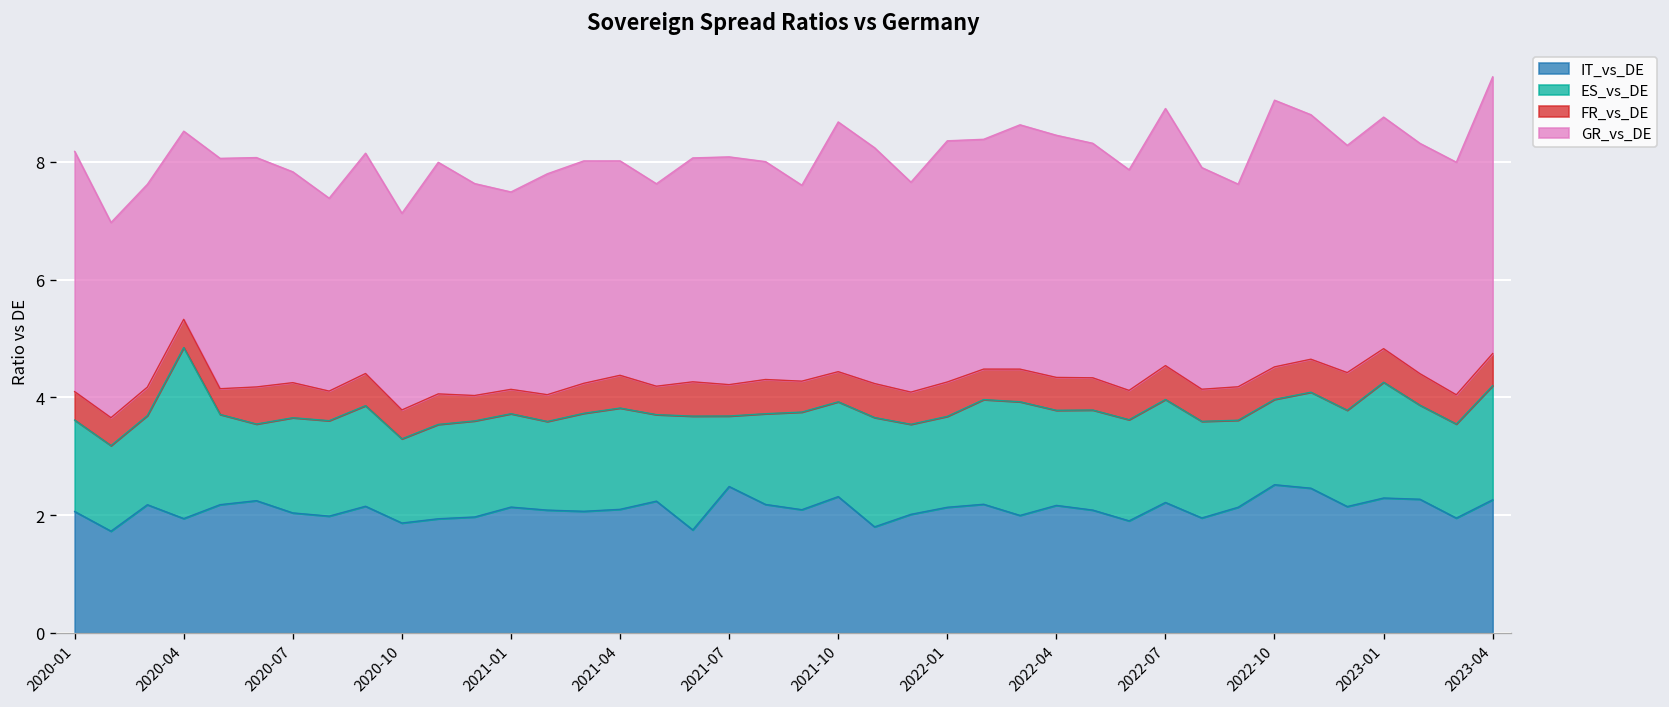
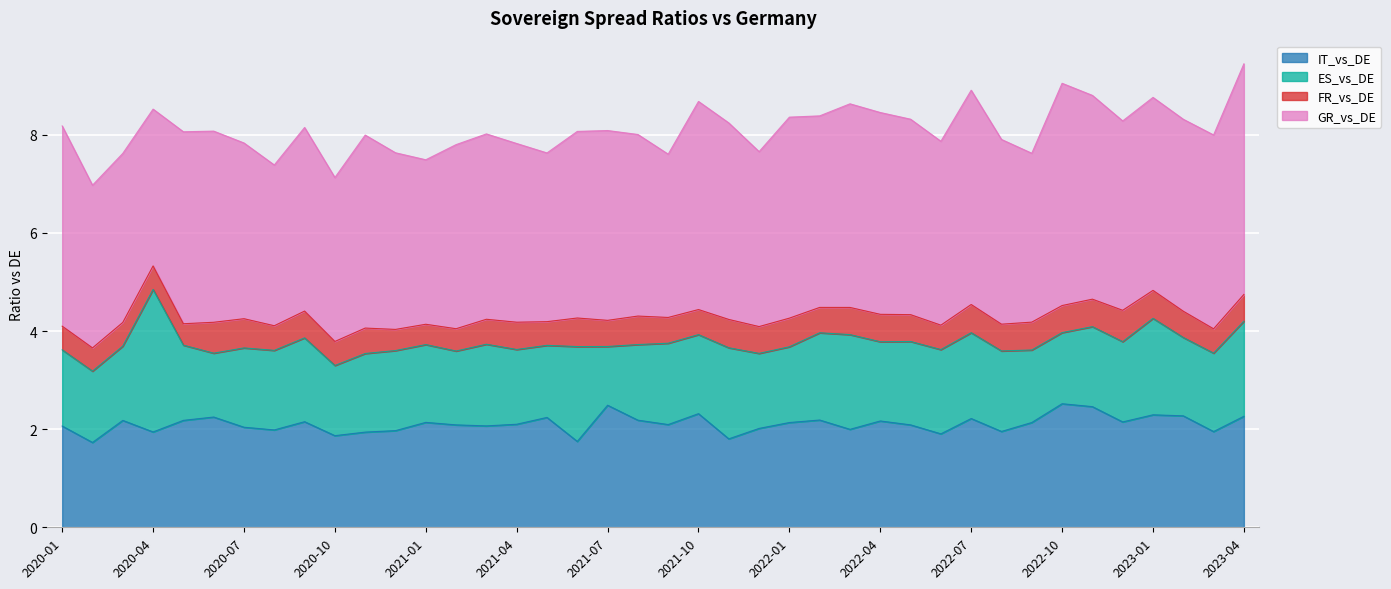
ES_vs_DE, 2021-04: 1.7 -> 1.5
